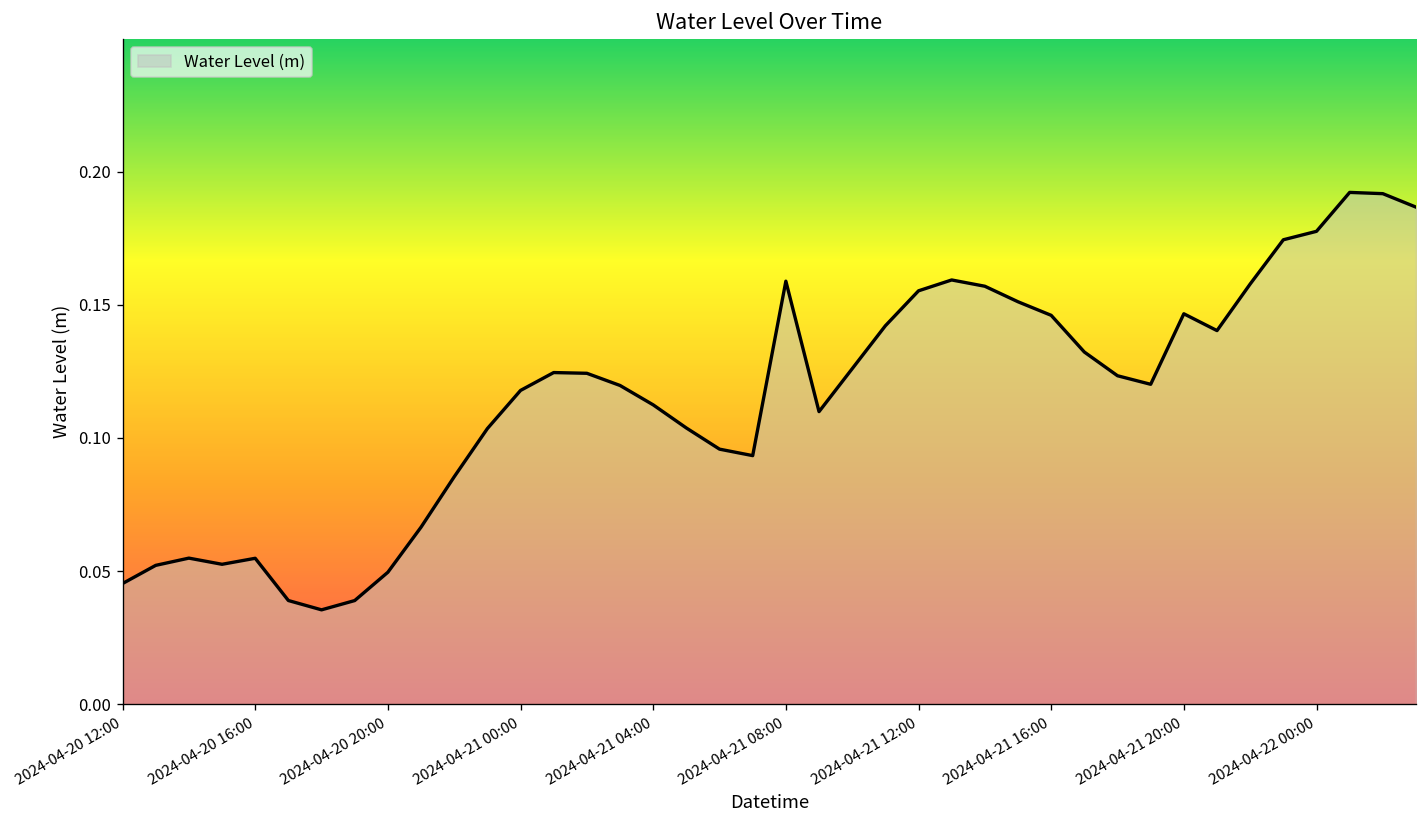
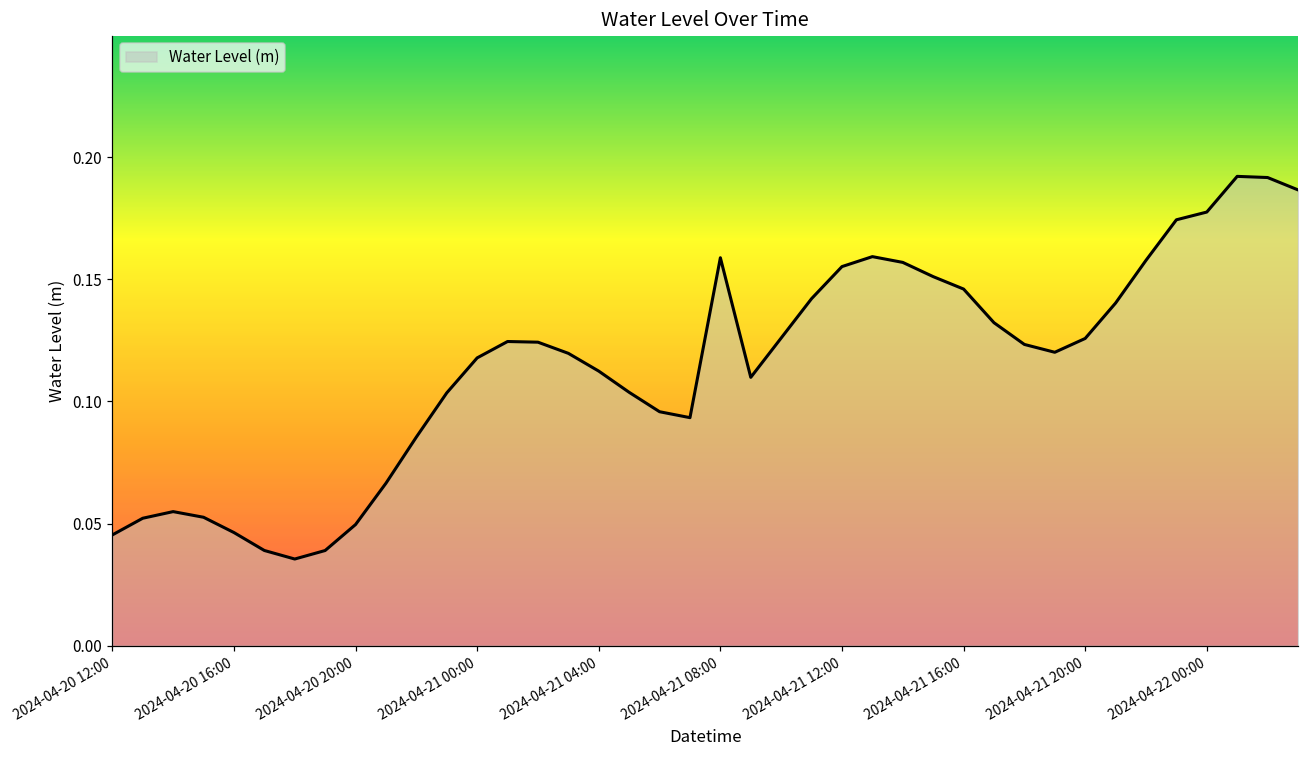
2024-04-20 16:00: 0.055 -> 0.046
2024-04-21 20:00: 0.147 -> 0.126
